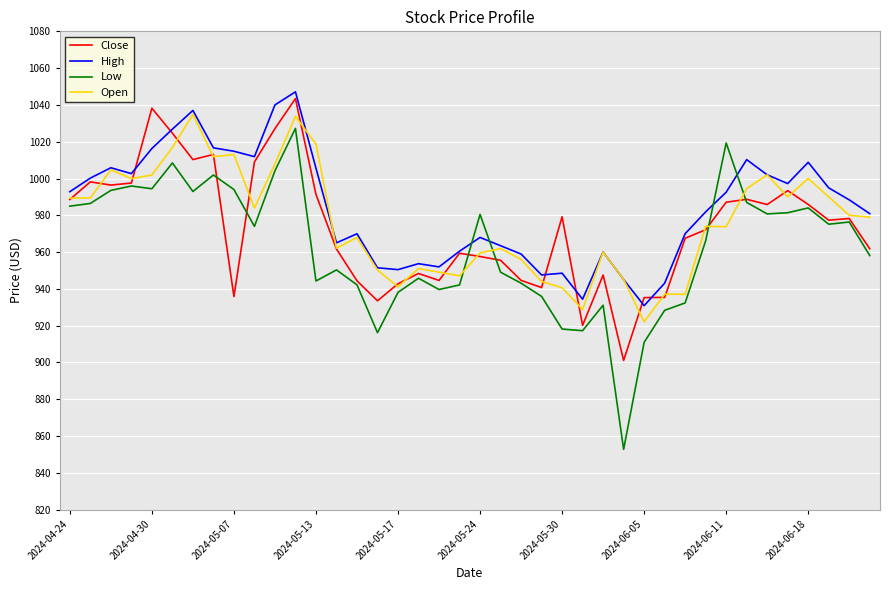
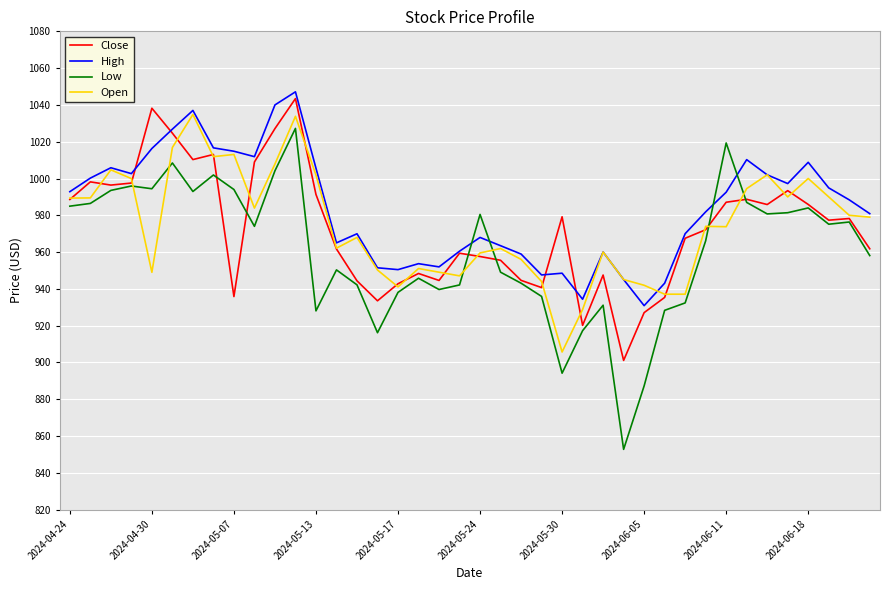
Open, 2024-04-30: 1002 -> 949
Low, 2024-05-13: 944 -> 928
Open, 2024-05-13: 1019 -> 1002
Low, 2024-05-30: 918 -> 894
Open, 2024-05-30: 941 -> 906
Close, 2024-06-05: 935 -> 927
Low, 2024-06-05: 911 -> 887
Open, 2024-06-05: 922 -> 942
